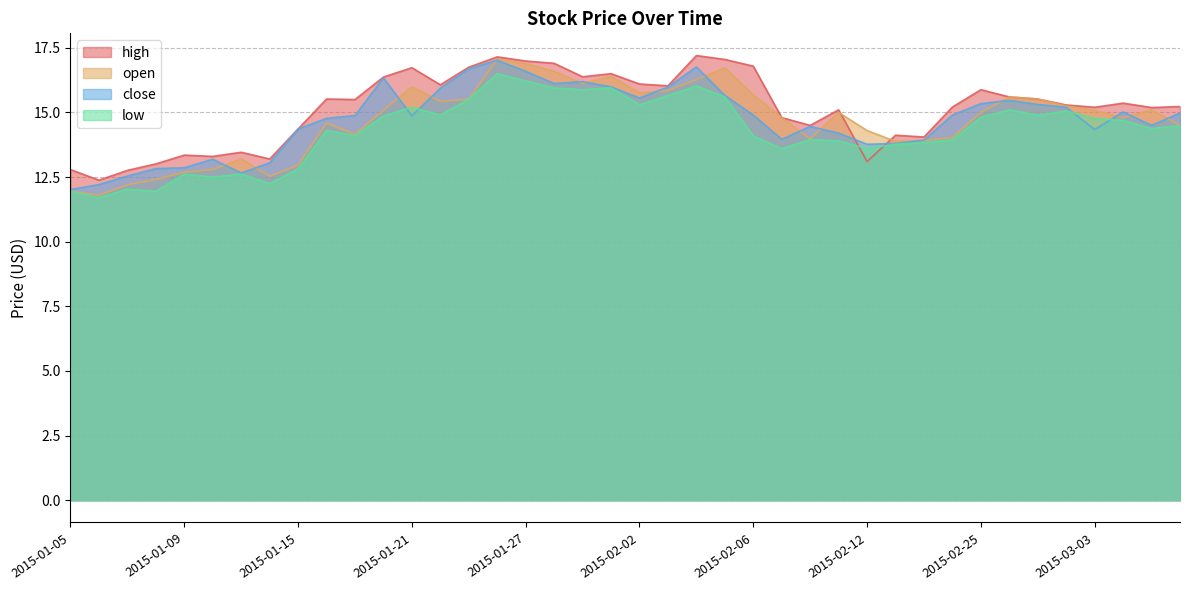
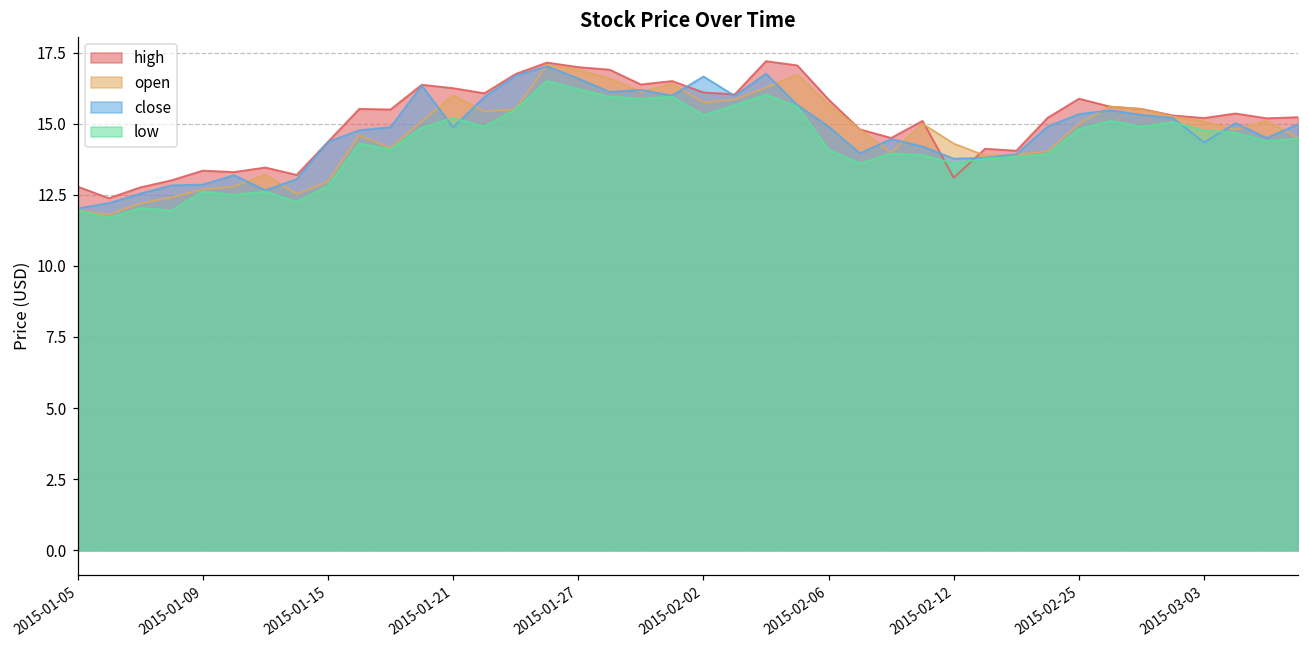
high, 2015-01-21: 16.7 -> 16.3
close, 2015-02-02: 15.6 -> 16.7
high, 2015-02-06: 16.8 -> 15.9
